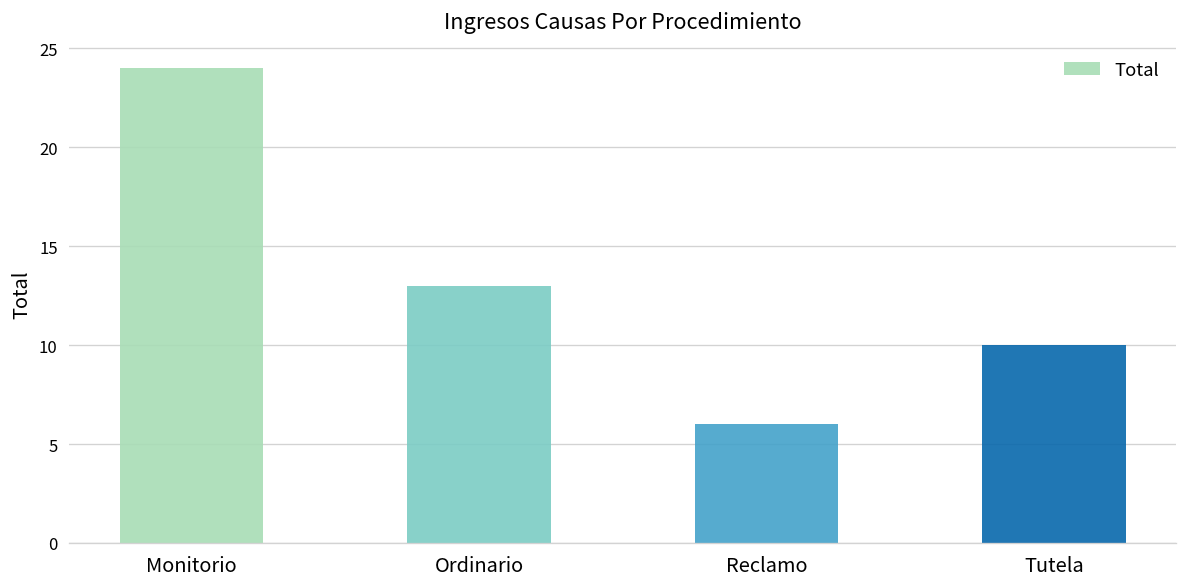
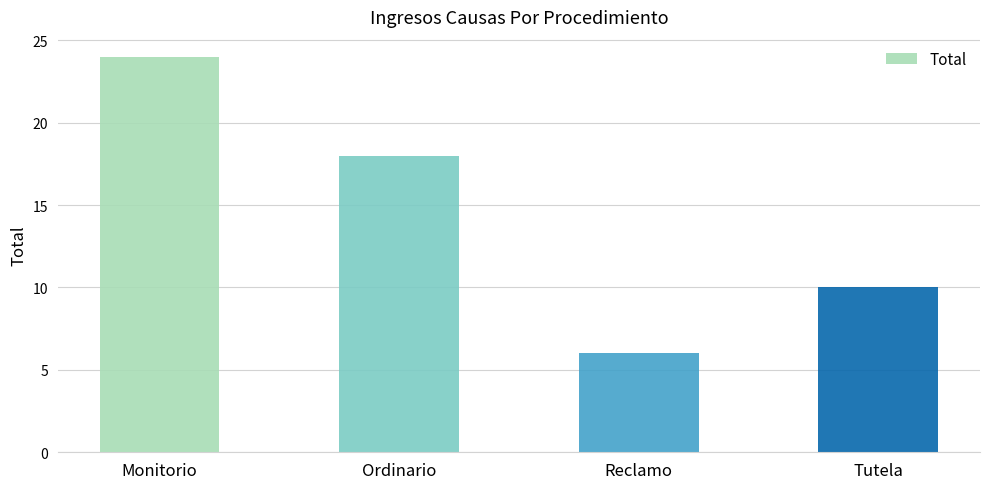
Ordinario: 13 -> 18
